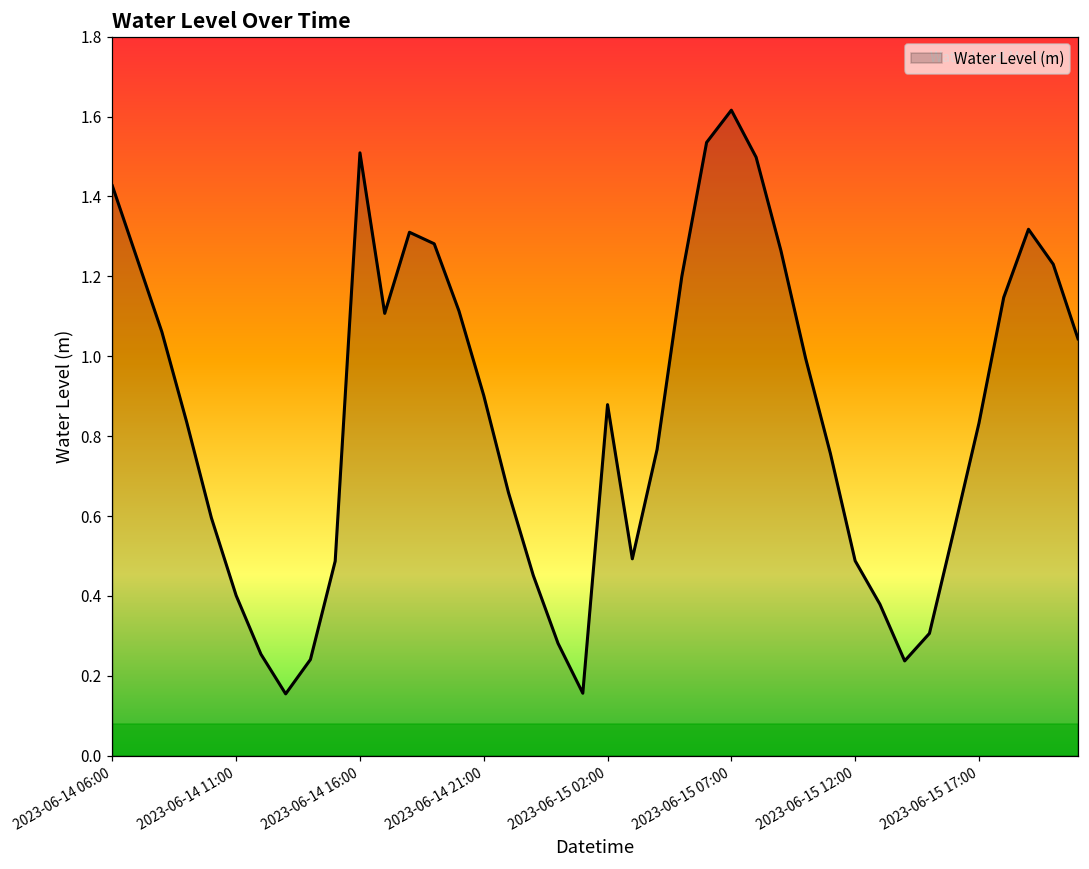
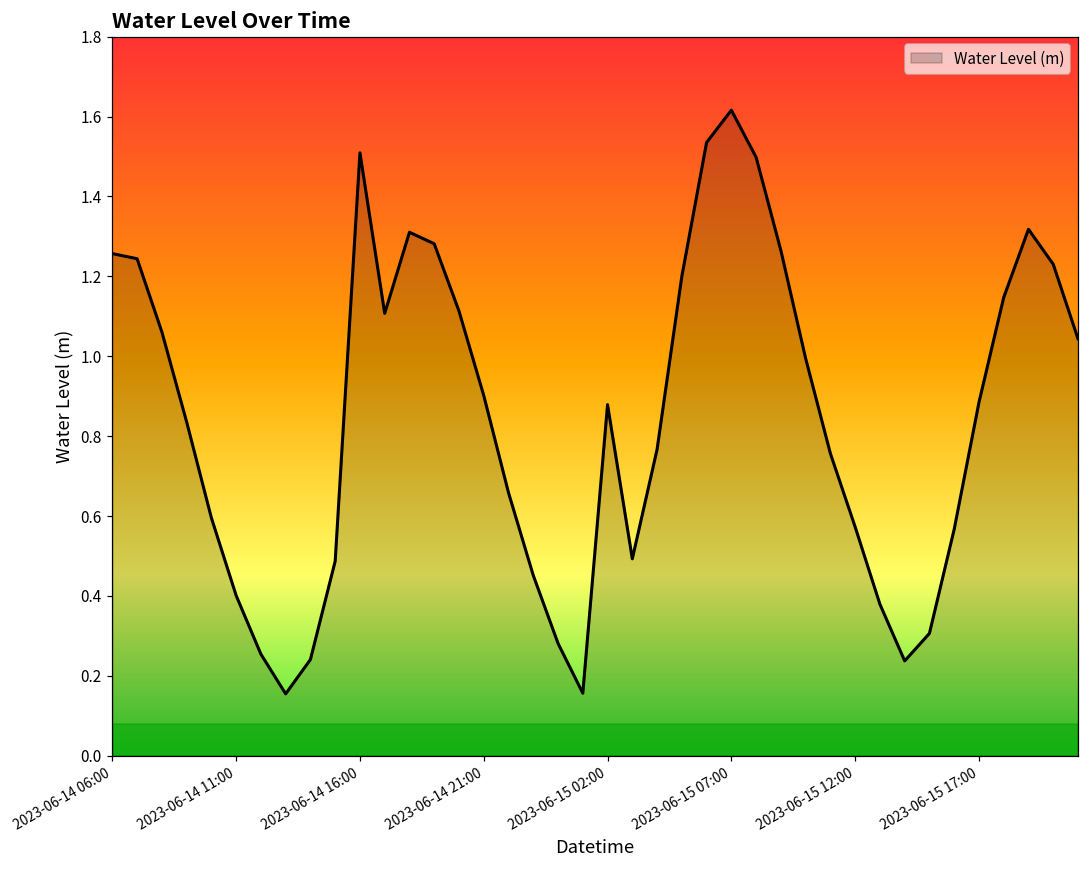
2023-06-14 06:00: 1.43 -> 1.26
2023-06-15 12:00: 0.49 -> 0.57
2023-06-15 17:00: 0.83 -> 0.88
